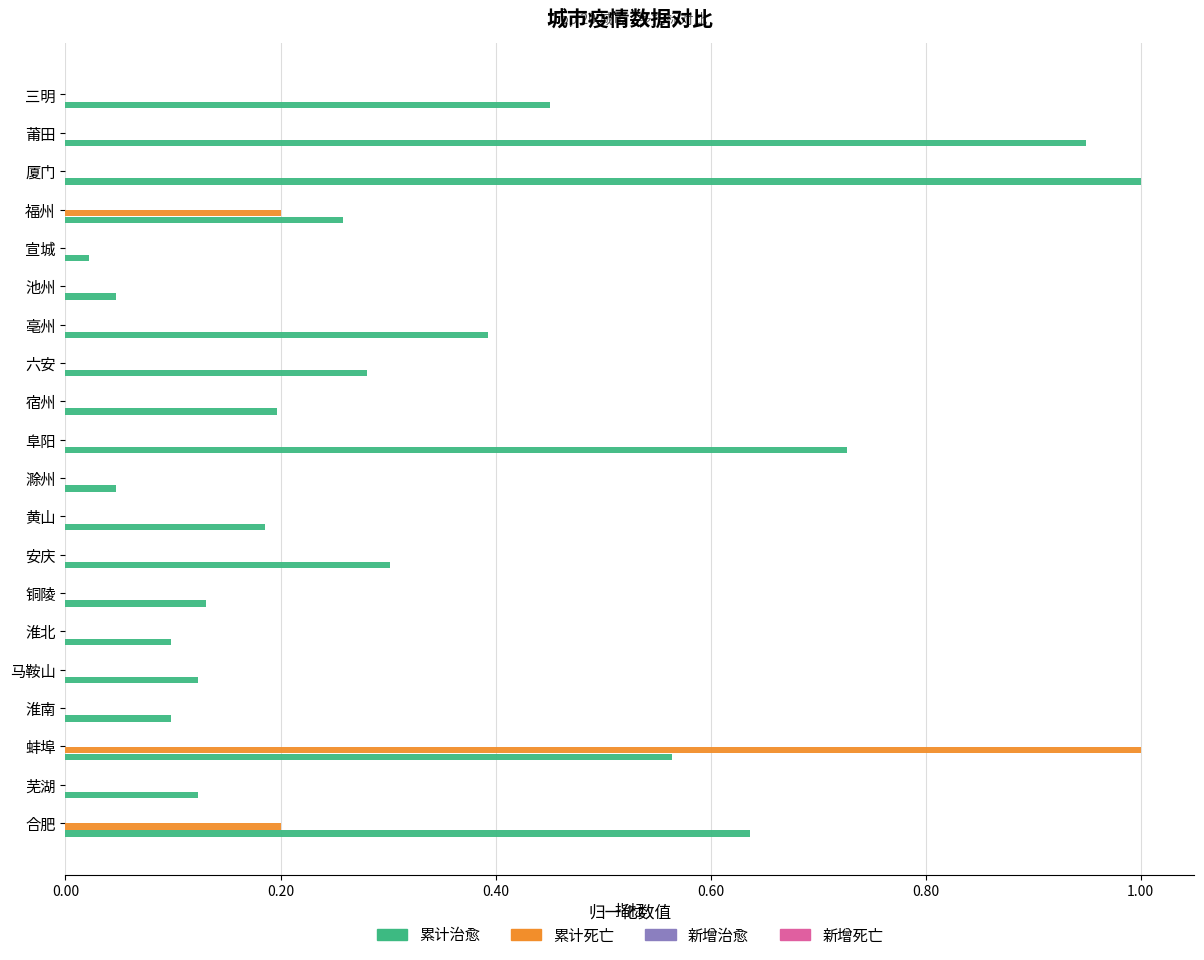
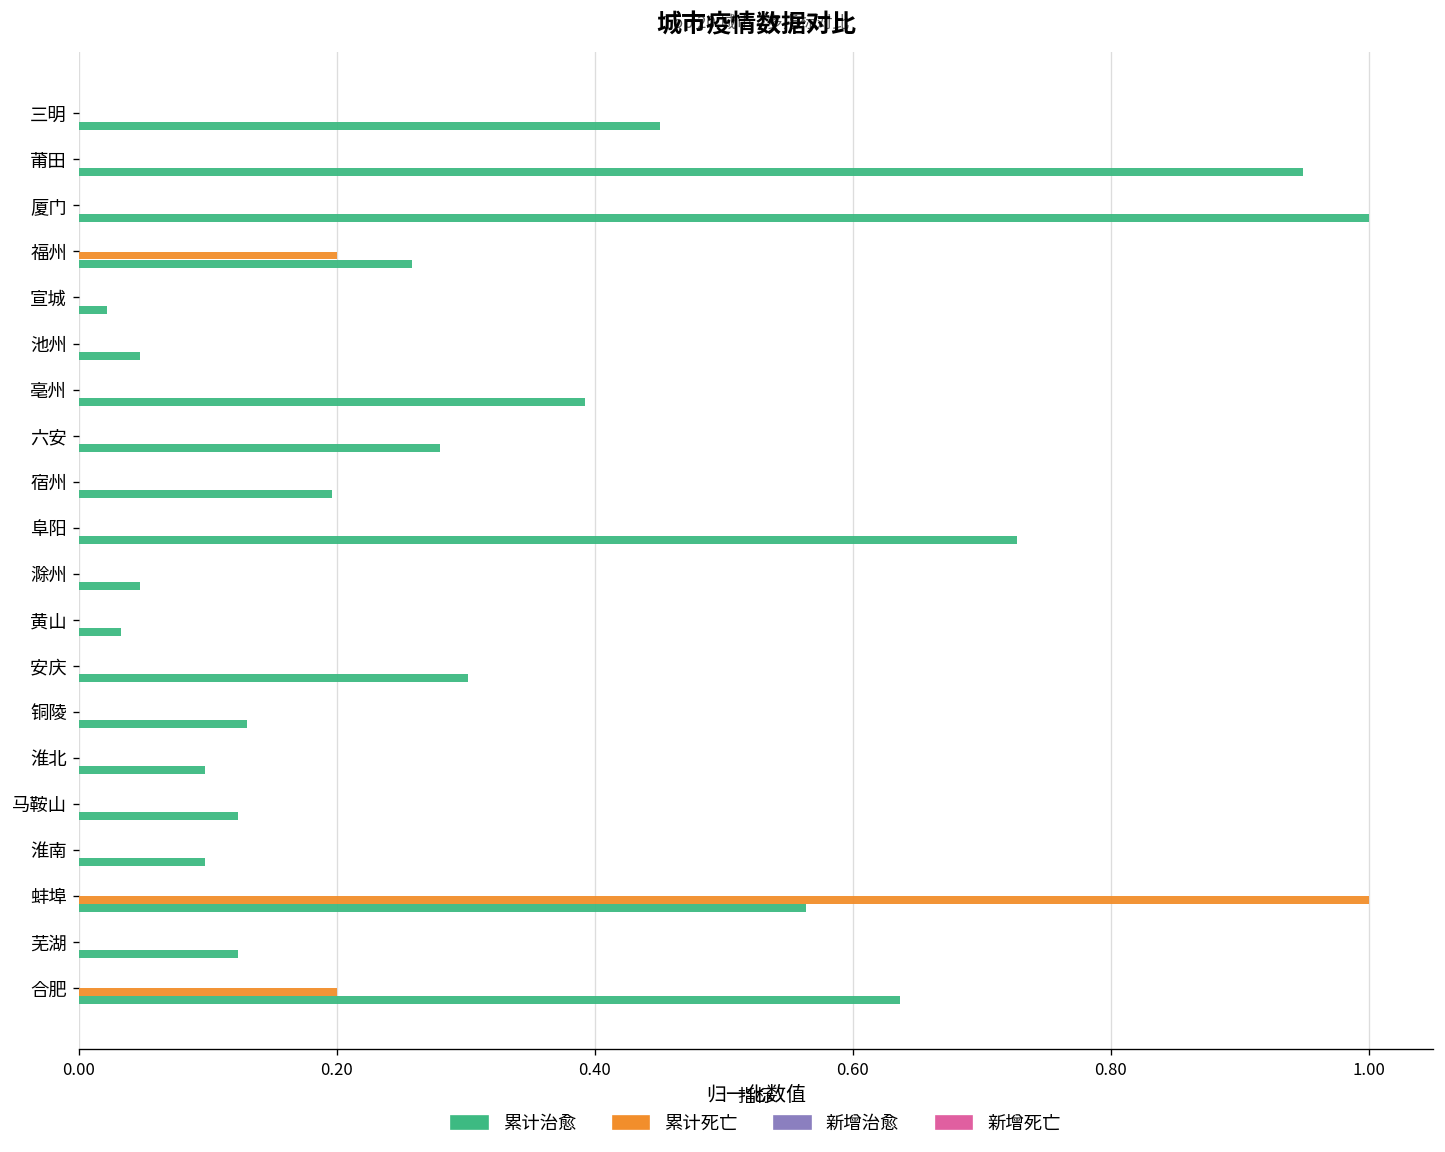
累计治愈, 黄山: 0.185 -> 0.033
